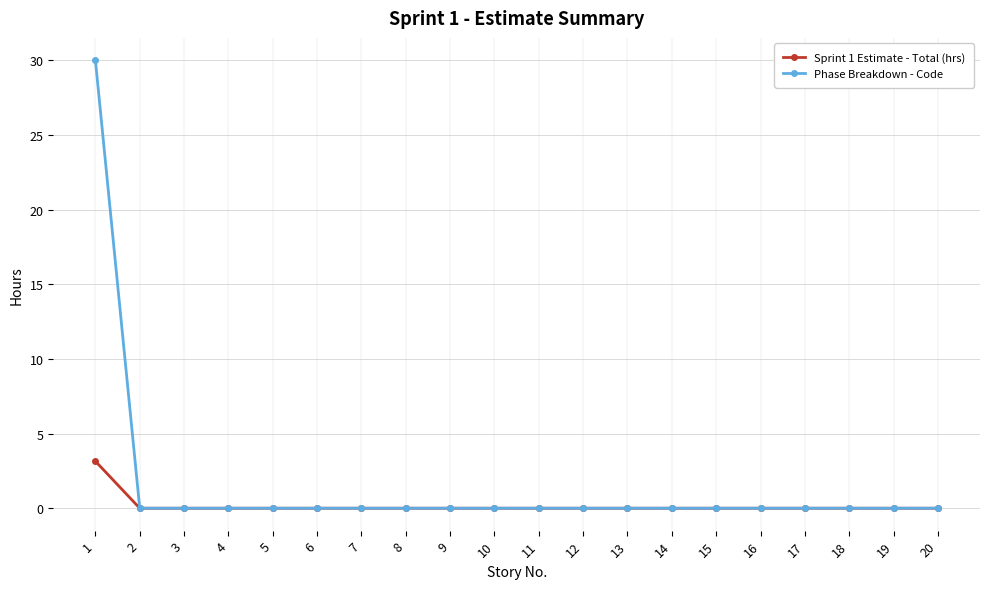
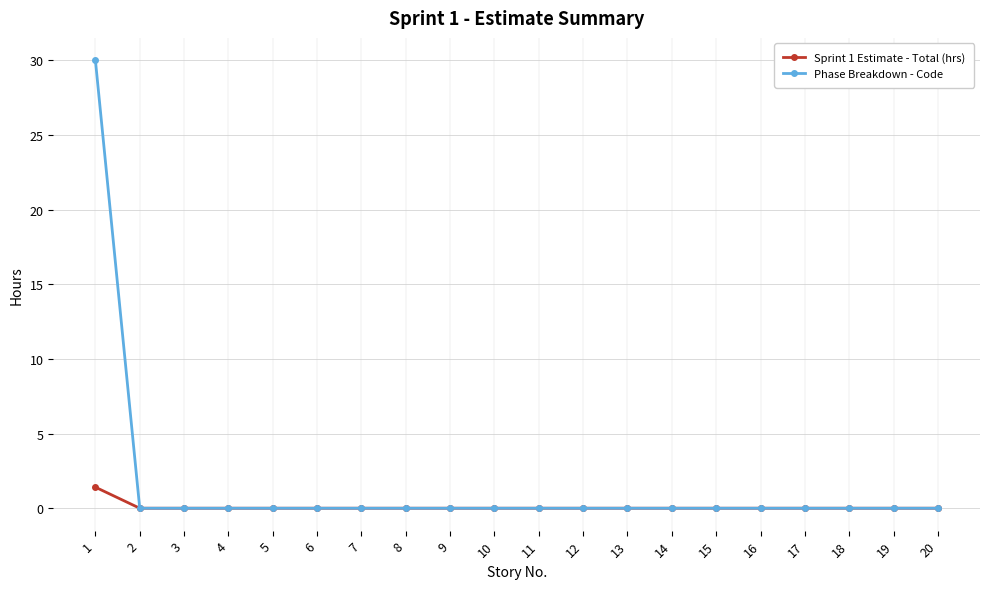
Sprint 1 Estimate - Total (hrs), 1: 3.2 -> 1.4
